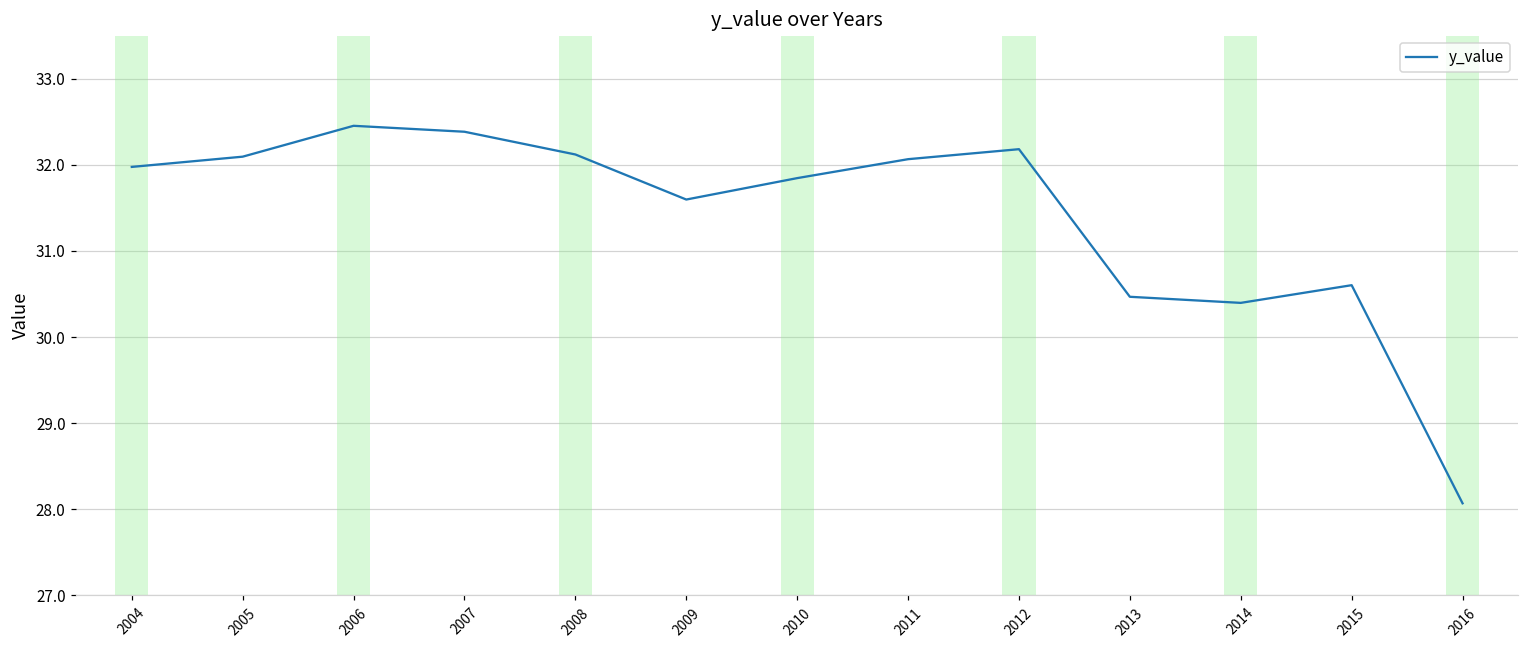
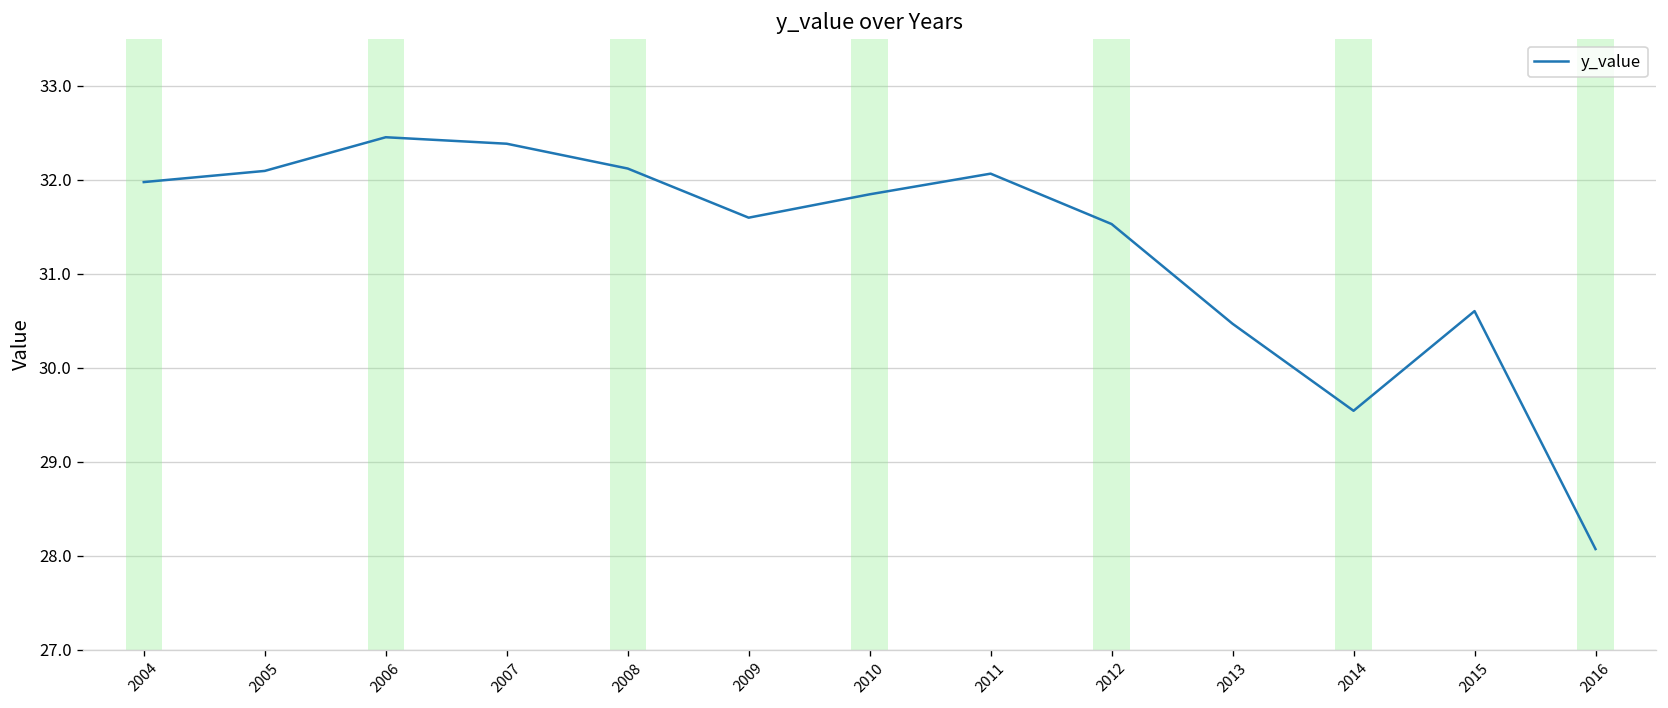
2012: 32.2 -> 31.5
2014: 30.4 -> 29.5
